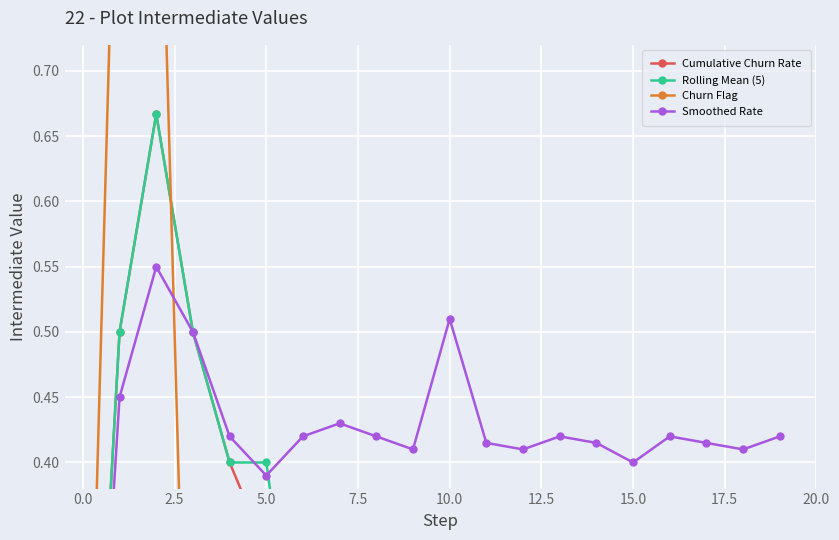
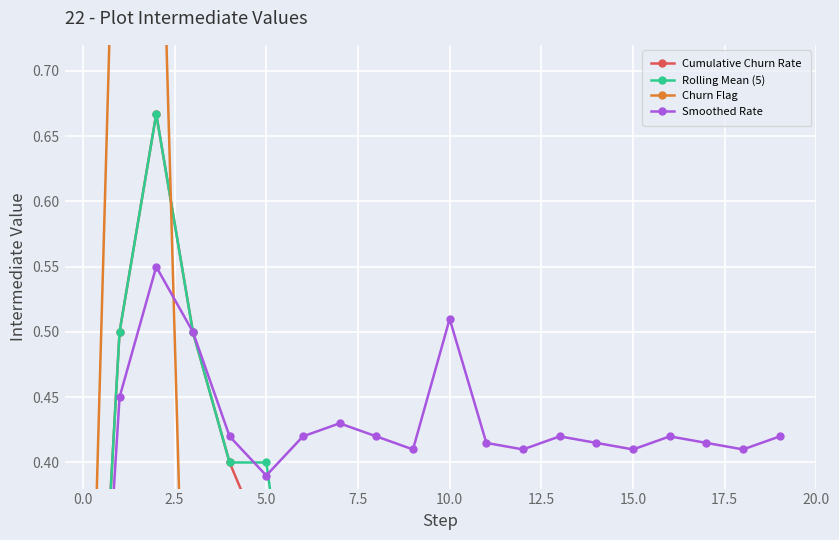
Smoothed Rate, 15.0: 0.40 -> 0.41
